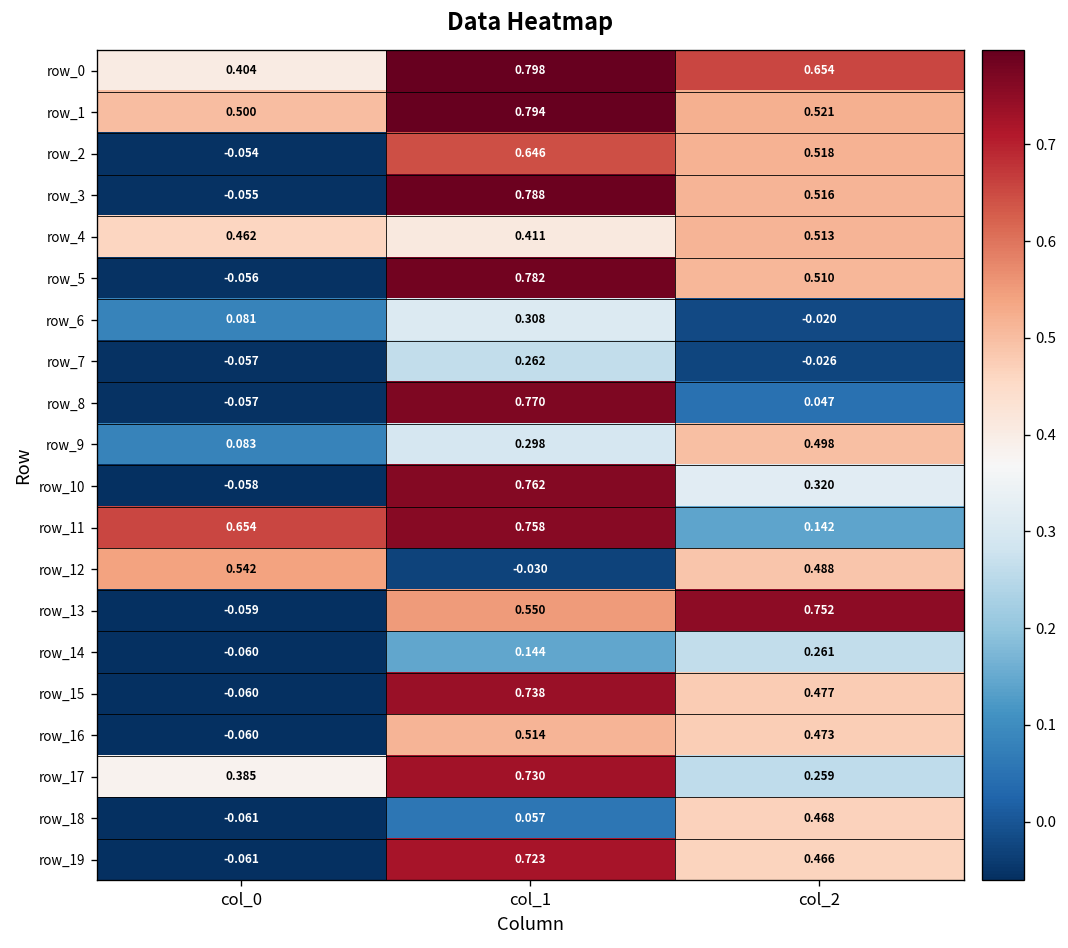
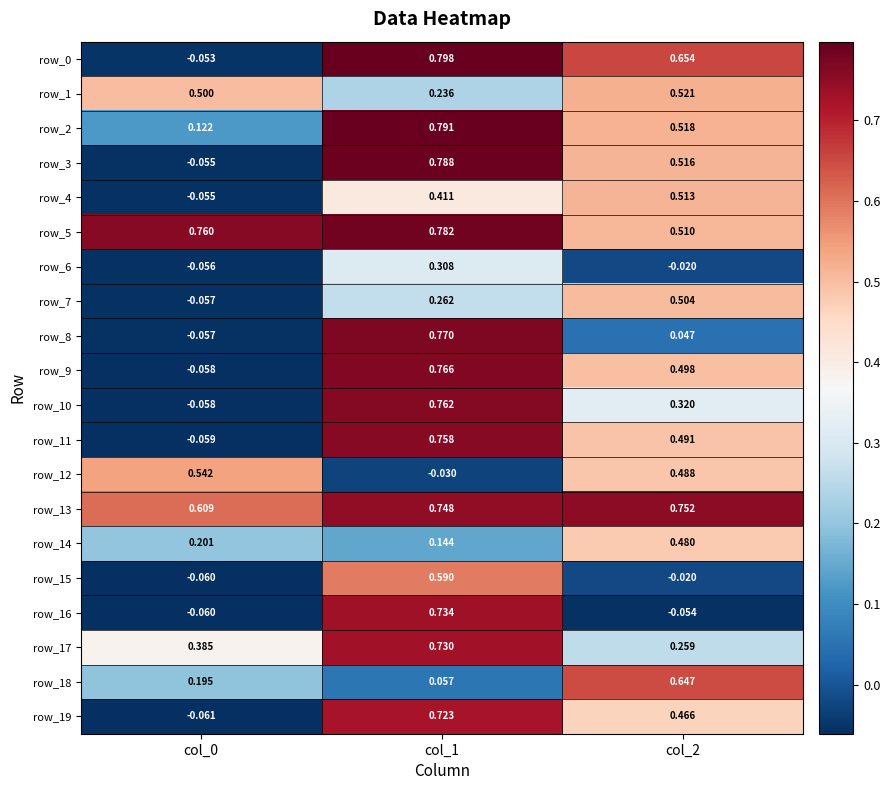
row_0, col_0: 0.404 -> -0.053
row_1, col_1: 0.794 -> 0.236
row_2, col_0: -0.054 -> 0.122
row_2, col_1: 0.646 -> 0.791
row_4, col_0: 0.462 -> -0.055
row_5, col_0: -0.056 -> 0.760
row_6, col_0: 0.081 -> -0.056
row_7, col_2: -0.026 -> 0.504
row_9, col_0: 0.083 -> -0.058
row_9, col_1: 0.298 -> 0.766
row_11, col_0: 0.654 -> -0.059
row_11, col_2: 0.142 -> 0.491
row_13, col_0: -0.059 -> 0.609
row_13, col_1: 0.550 -> 0.748
row_14, col_0: -0.060 -> 0.201
row_14, col_2: 0.261 -> 0.480
row_15, col_1: 0.738 -> 0.590
row_15, col_2: 0.477 -> -0.020
row_16, col_1: 0.514 -> 0.734
row_16, col_2: 0.473 -> -0.054
row_18, col_0: -0.061 -> 0.195
row_18, col_2: 0.468 -> 0.647
